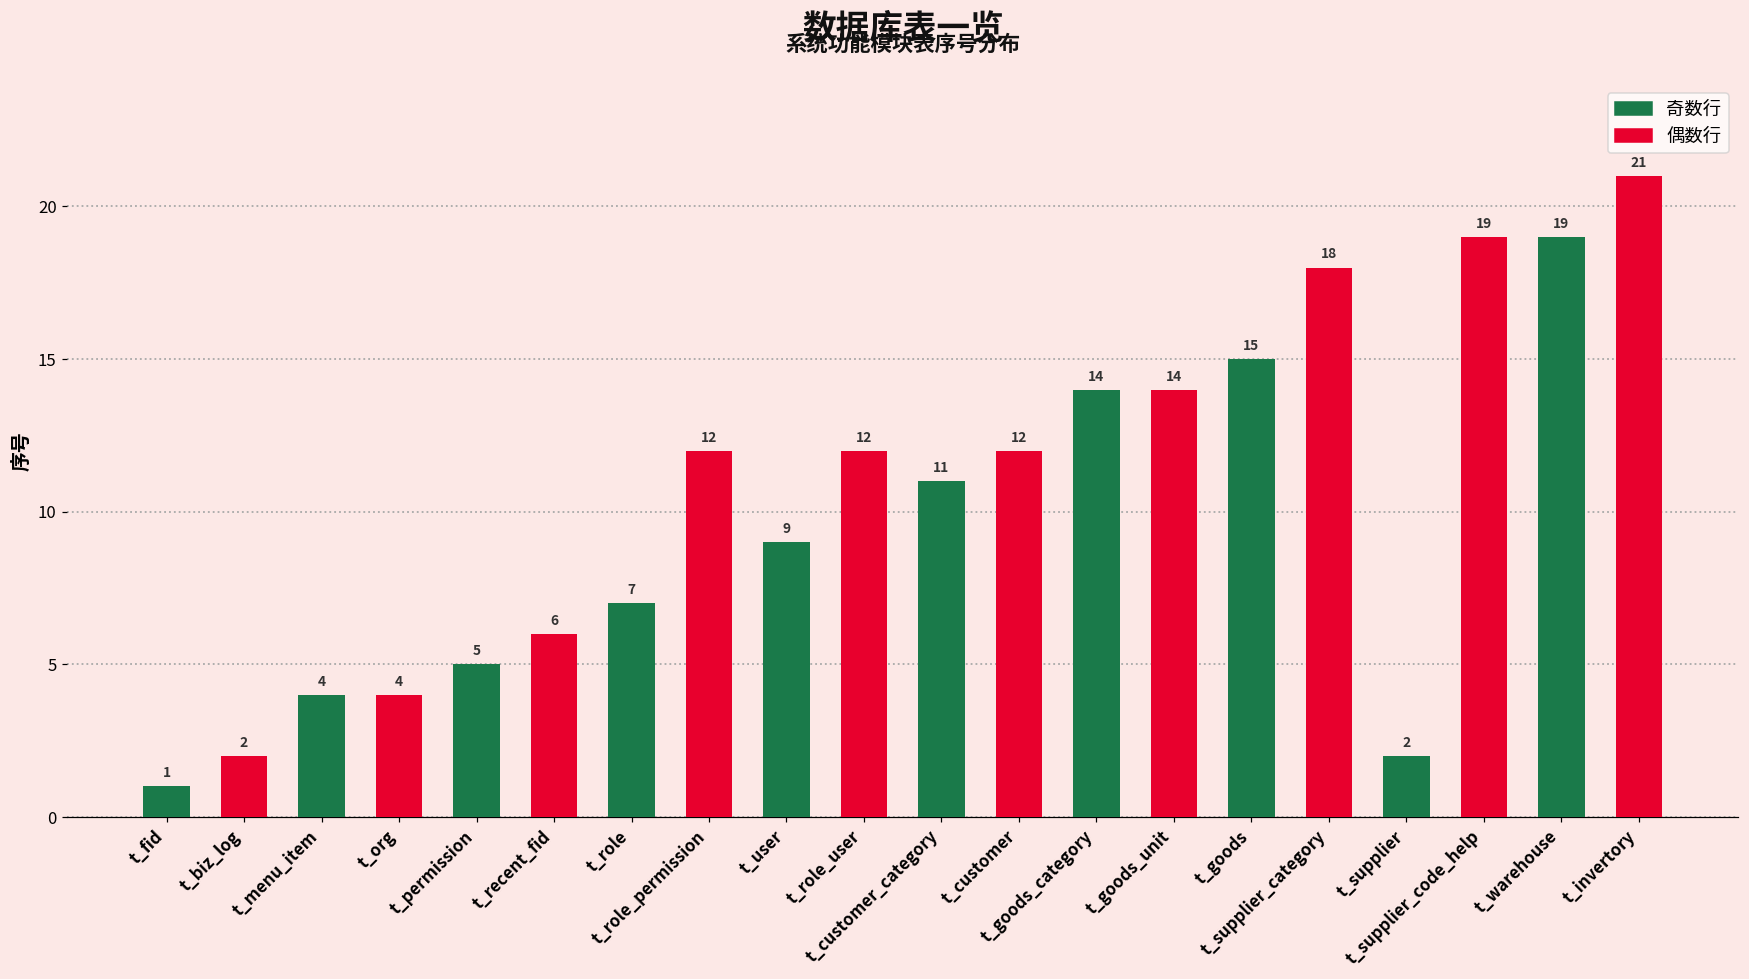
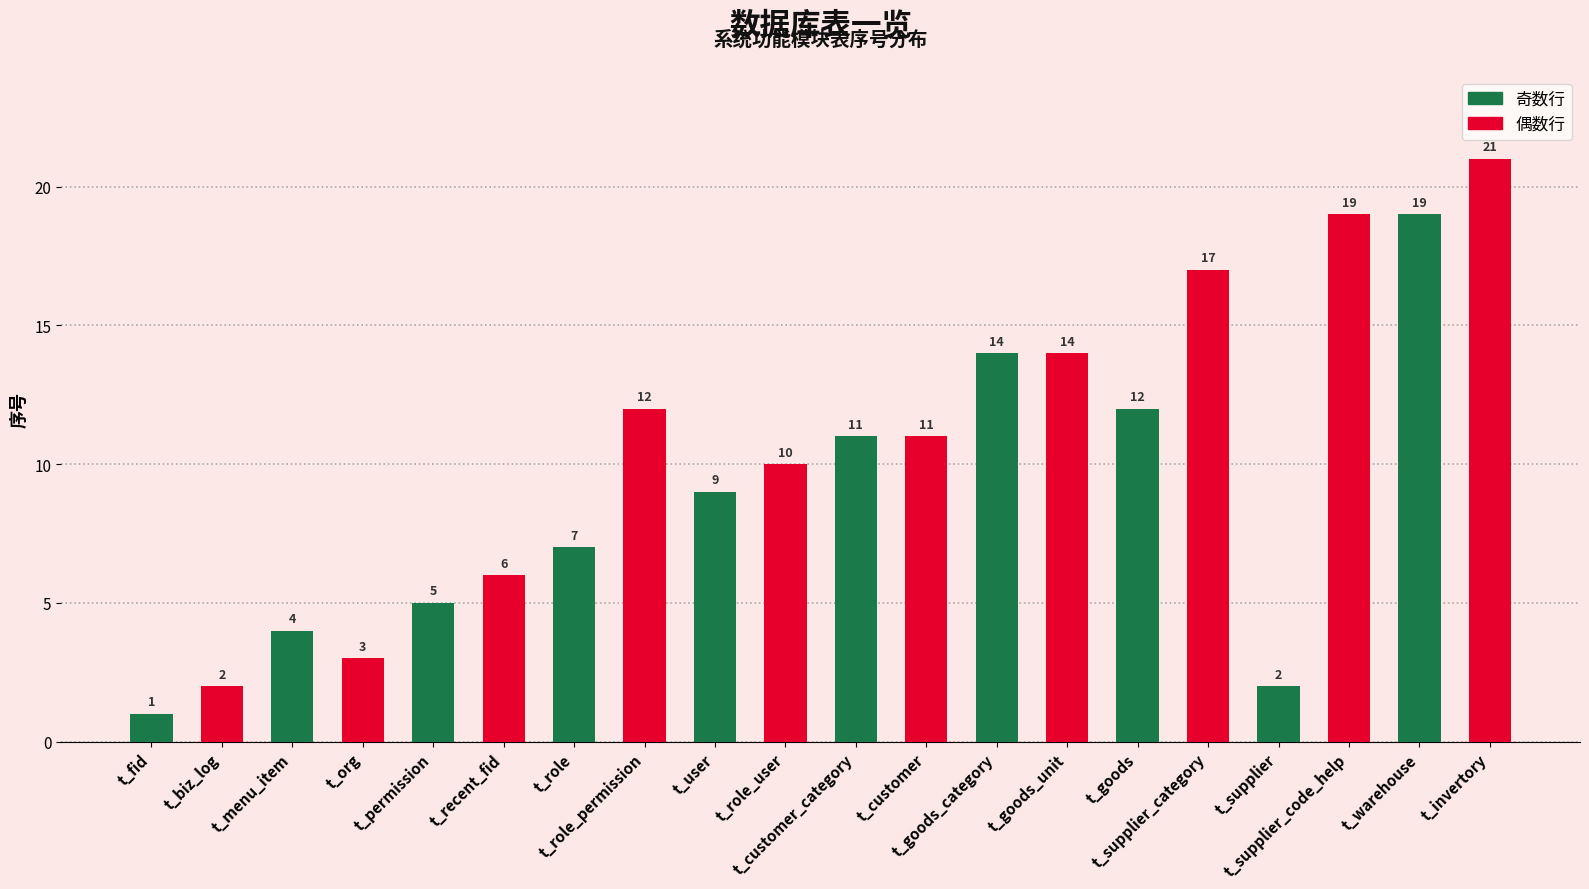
t_org: 4 -> 3
t_role_user: 12 -> 10
t_customer: 12 -> 11
t_goods: 15 -> 12
t_supplier_category: 18 -> 17
